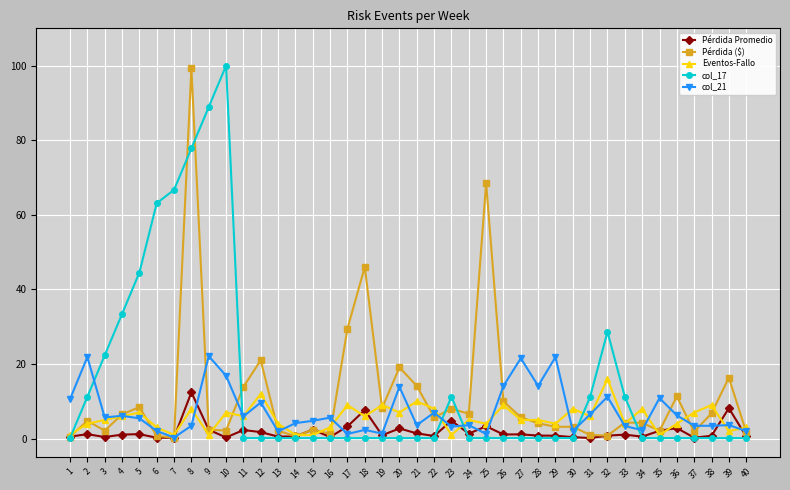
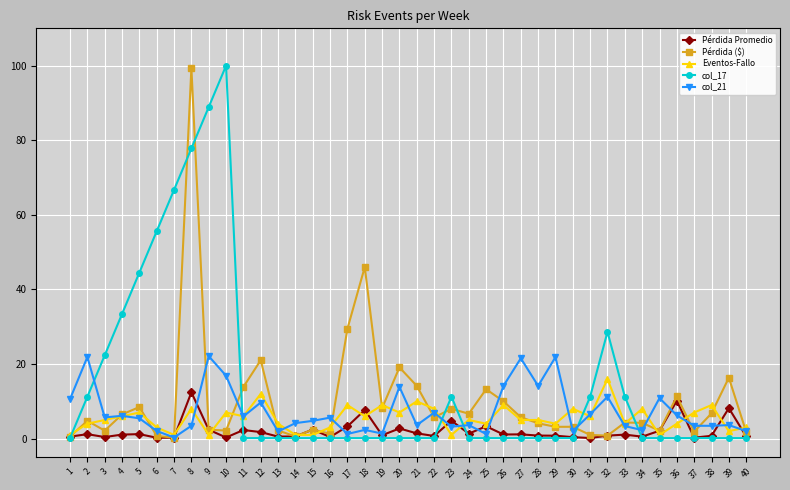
col_17, 6: 63 -> 56
Pérdida ($), 25: 69 -> 13
Pérdida Promedio, 36: 3 -> 10
